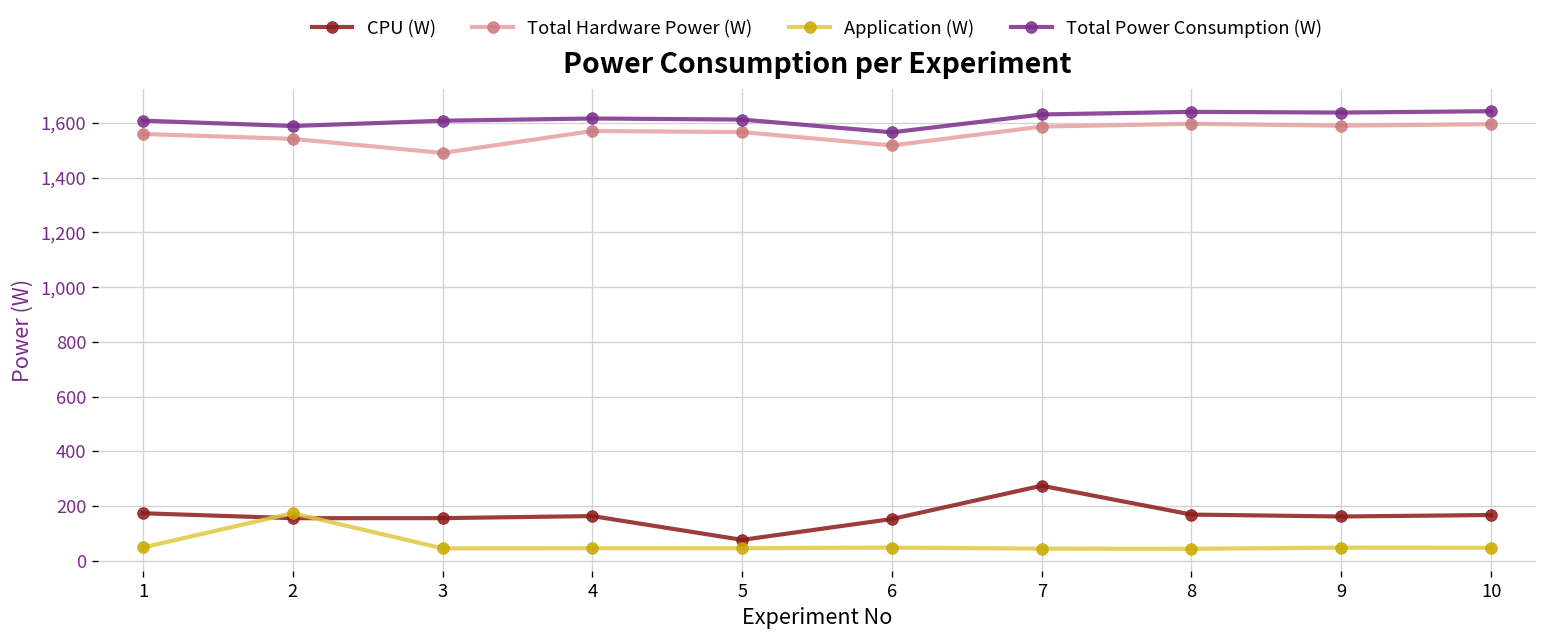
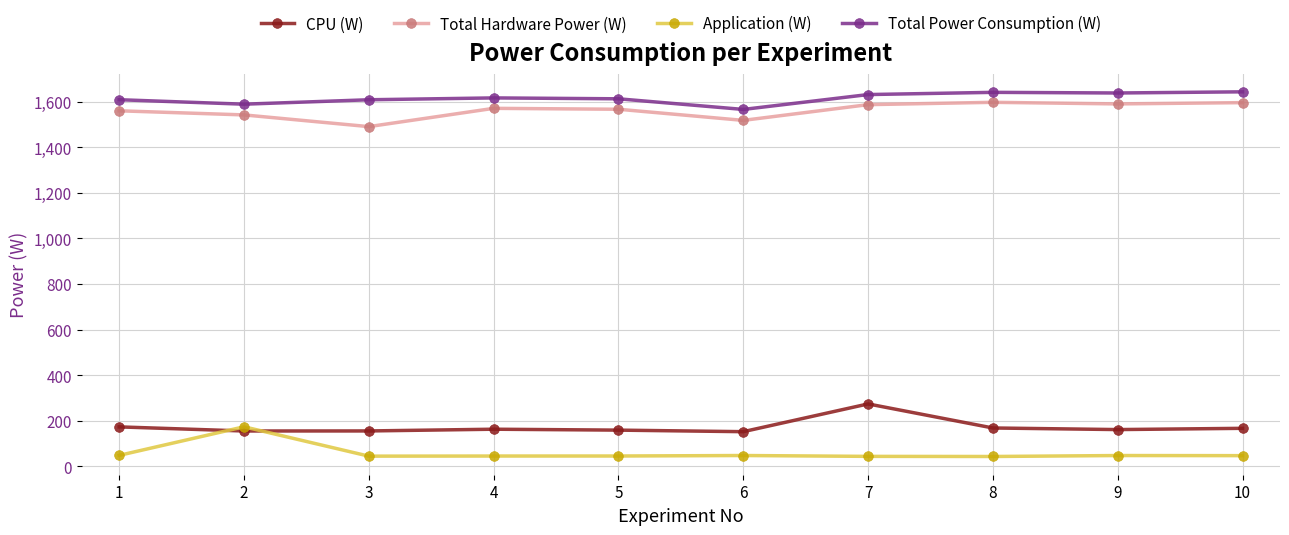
CPU (W), 5: 80 -> 160
